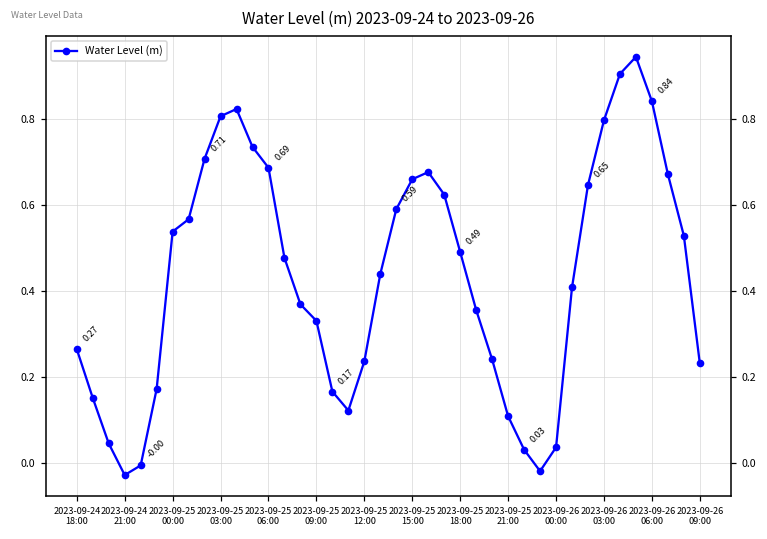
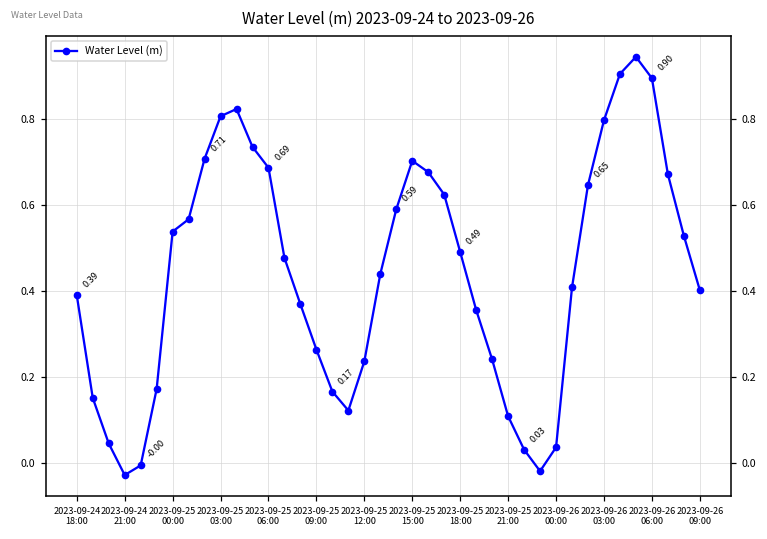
2023-09-24 18:00: 0.27 -> 0.39
2023-09-25 09:00: 0.33 -> 0.26
2023-09-25 15:00: 0.66 -> 0.70
2023-09-26 06:00: 0.84 -> 0.90
2023-09-26 09:00: 0.23 -> 0.40
